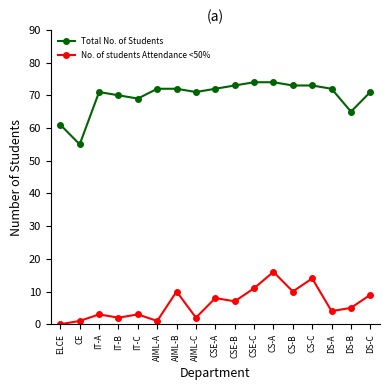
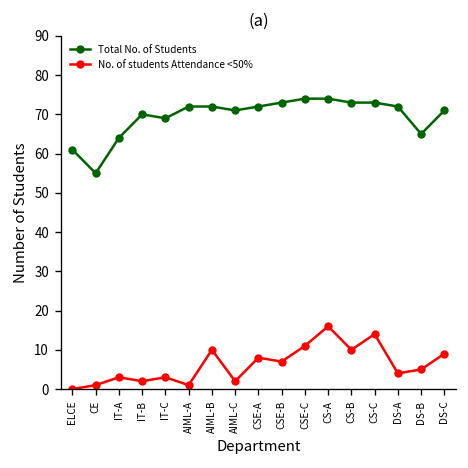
Total No. of Students, IT-A: 71 -> 64
